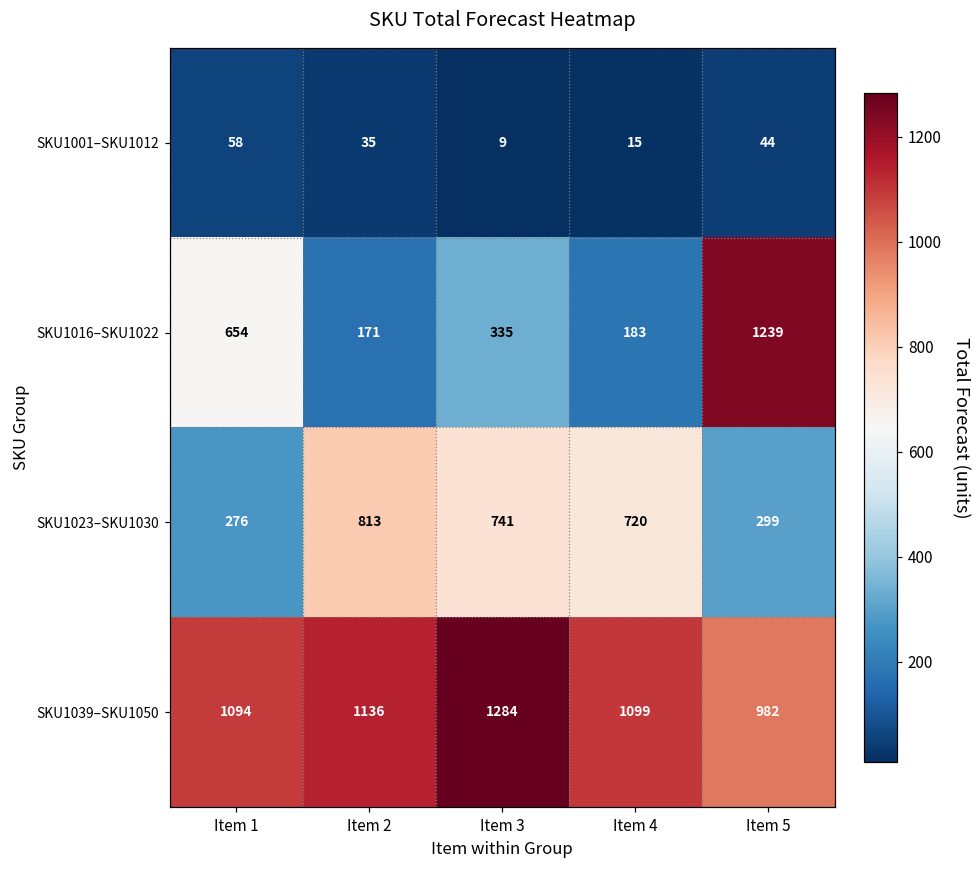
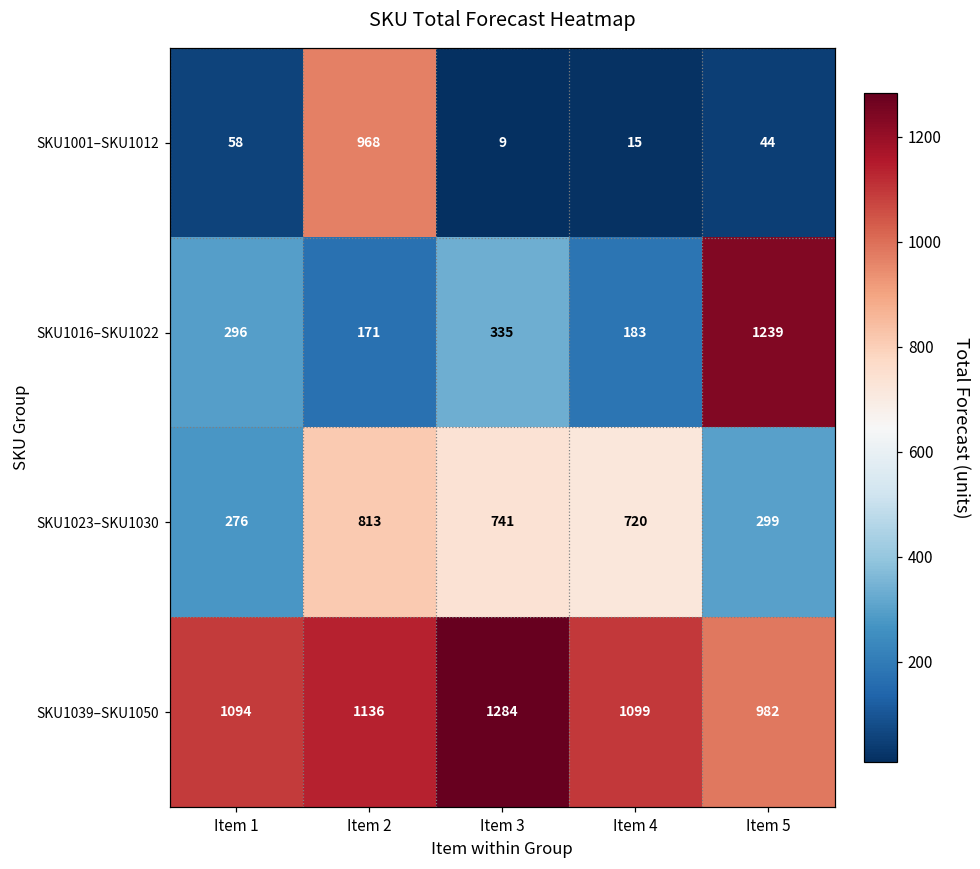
SKU1001–SKU1012, Item 2: 35 -> 968
SKU1016–SKU1022, Item 1: 654 -> 296
